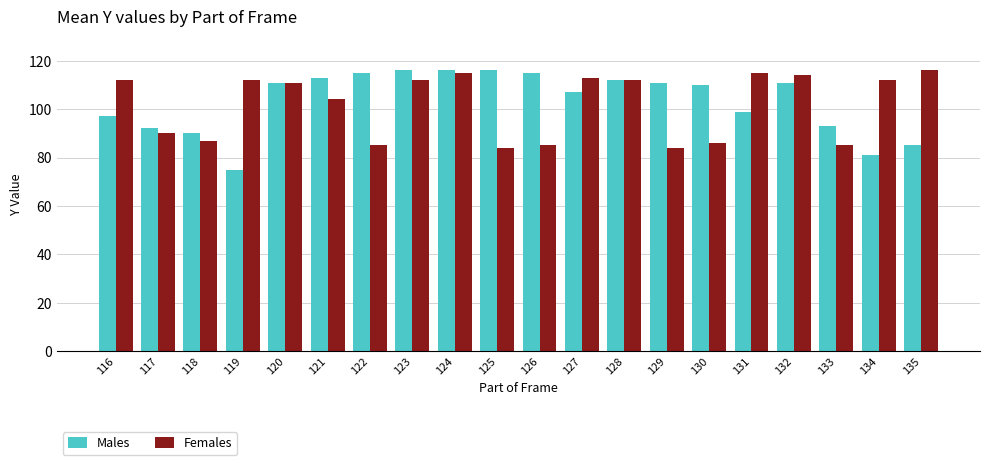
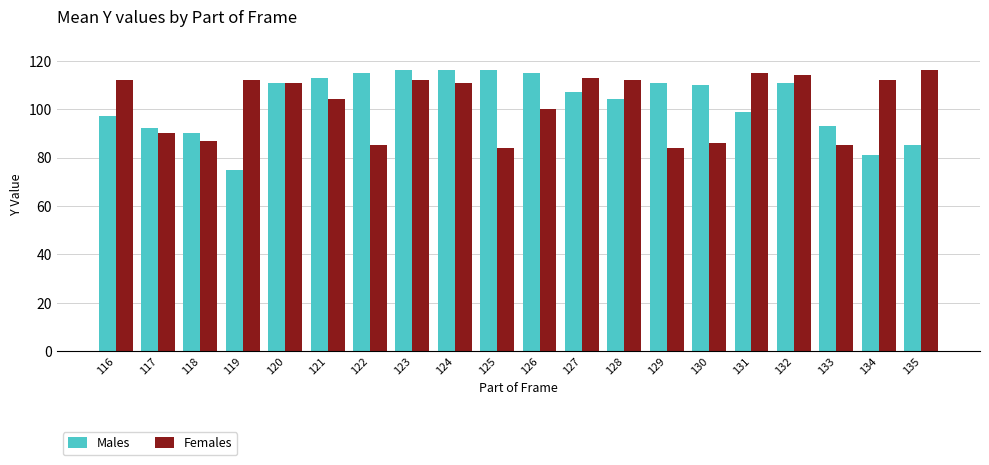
Females, 124: 115 -> 111
Females, 126: 85 -> 100
Males, 128: 112 -> 104
